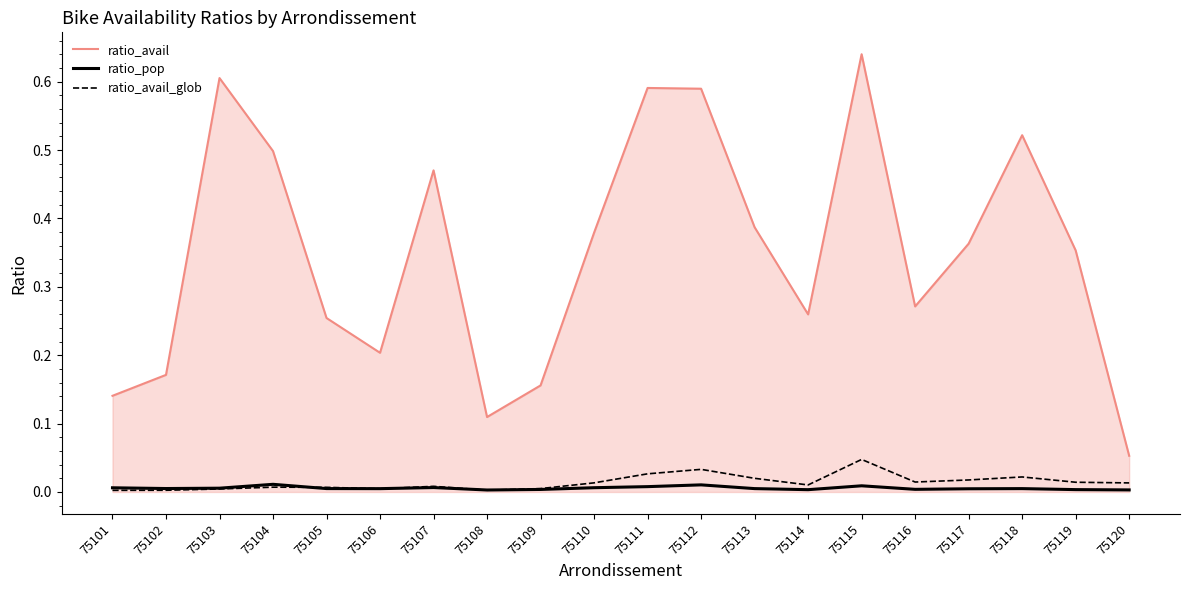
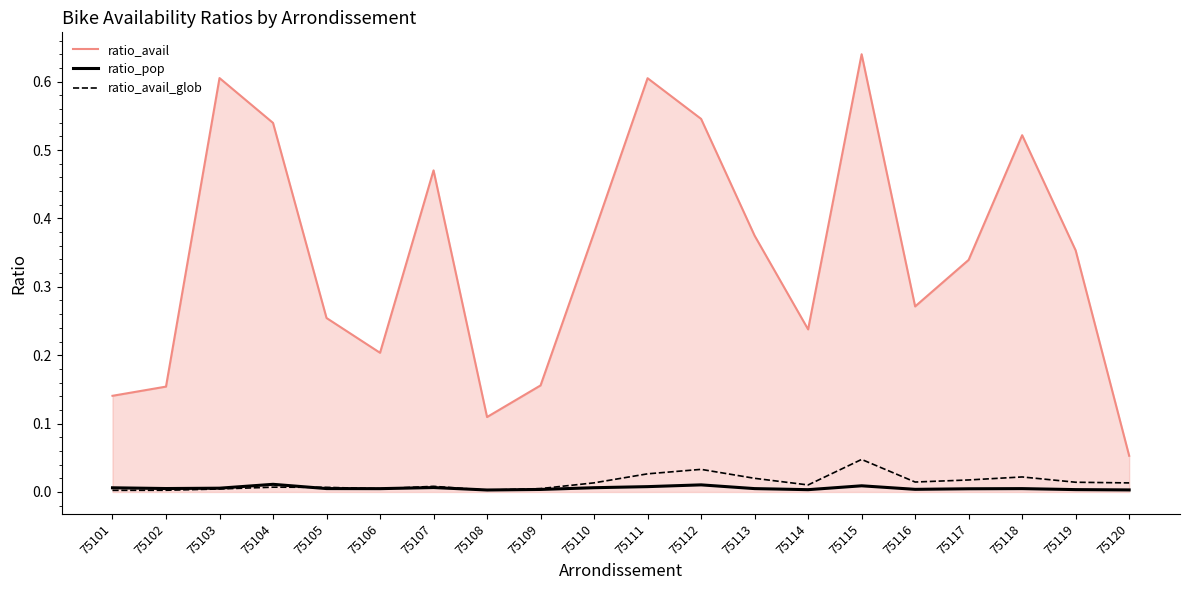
ratio_avail, 75102: 0.17 -> 0.15
ratio_avail, 75104: 0.50 -> 0.54
ratio_avail, 75111: 0.59 -> 0.60
ratio_avail, 75112: 0.59 -> 0.55
ratio_avail, 75113: 0.39 -> 0.37
ratio_avail, 75114: 0.26 -> 0.24
ratio_avail, 75117: 0.36 -> 0.34
